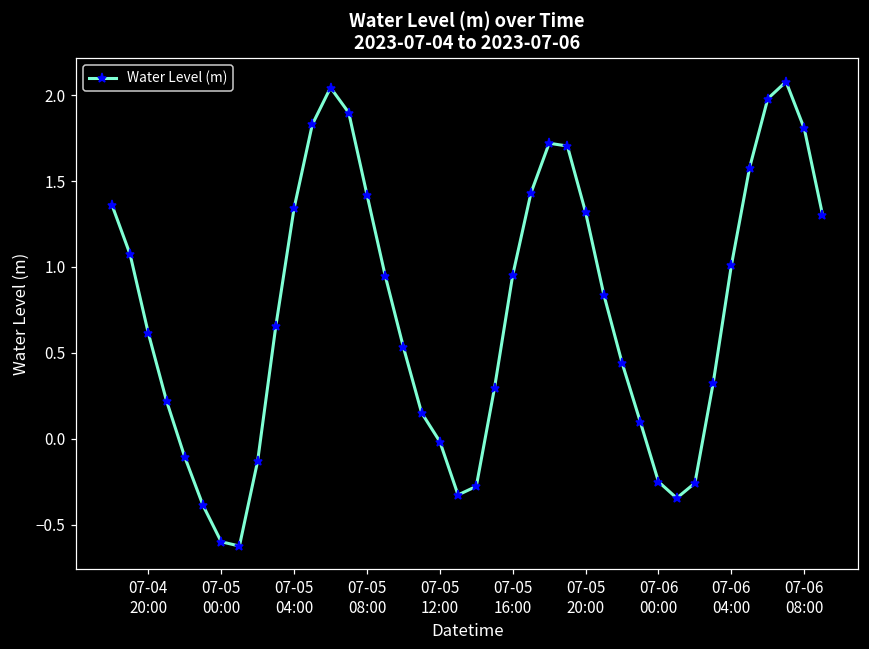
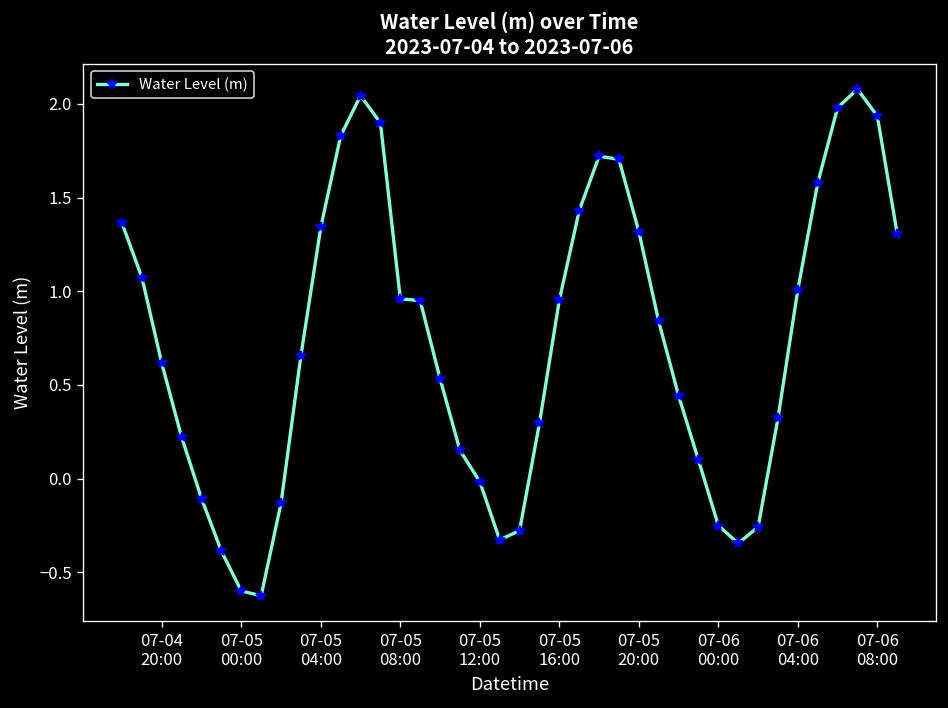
07-05 08:00: 1.42 -> 0.96
07-06 08:00: 1.81 -> 1.93
